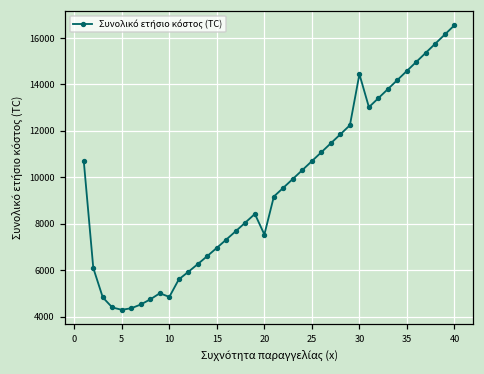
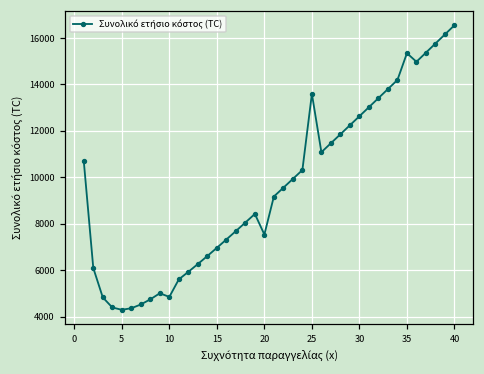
25: 10700 -> 13600
30: 14400 -> 12600
35: 14600 -> 15300
